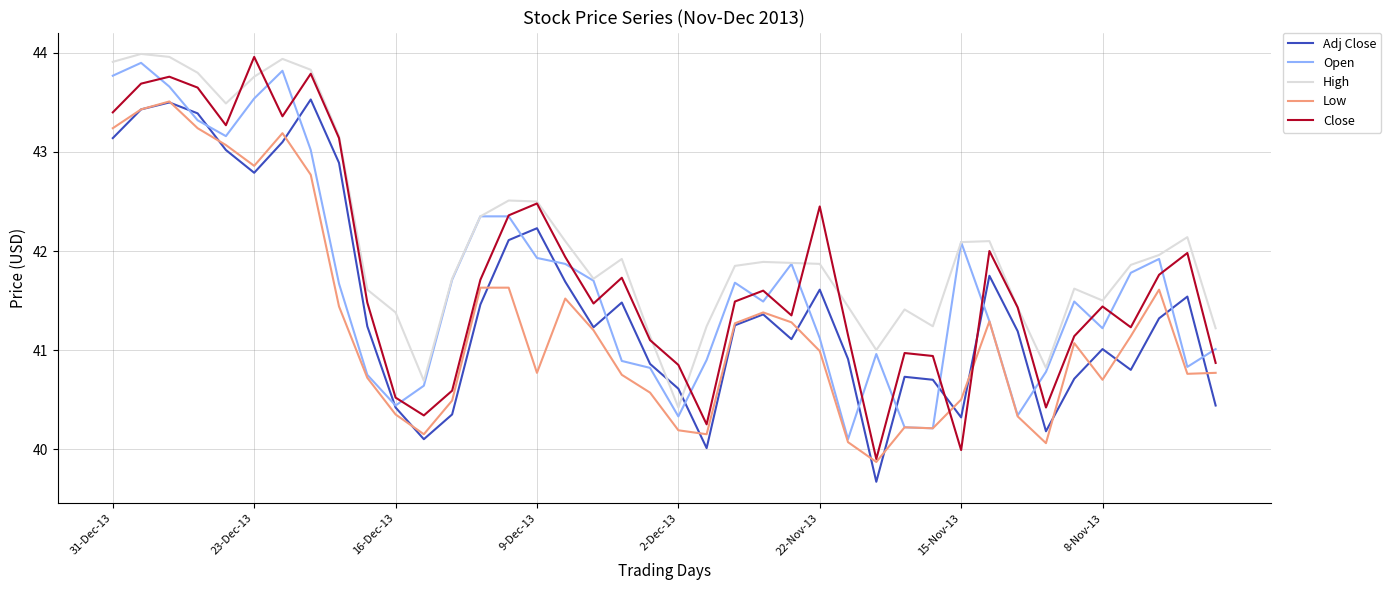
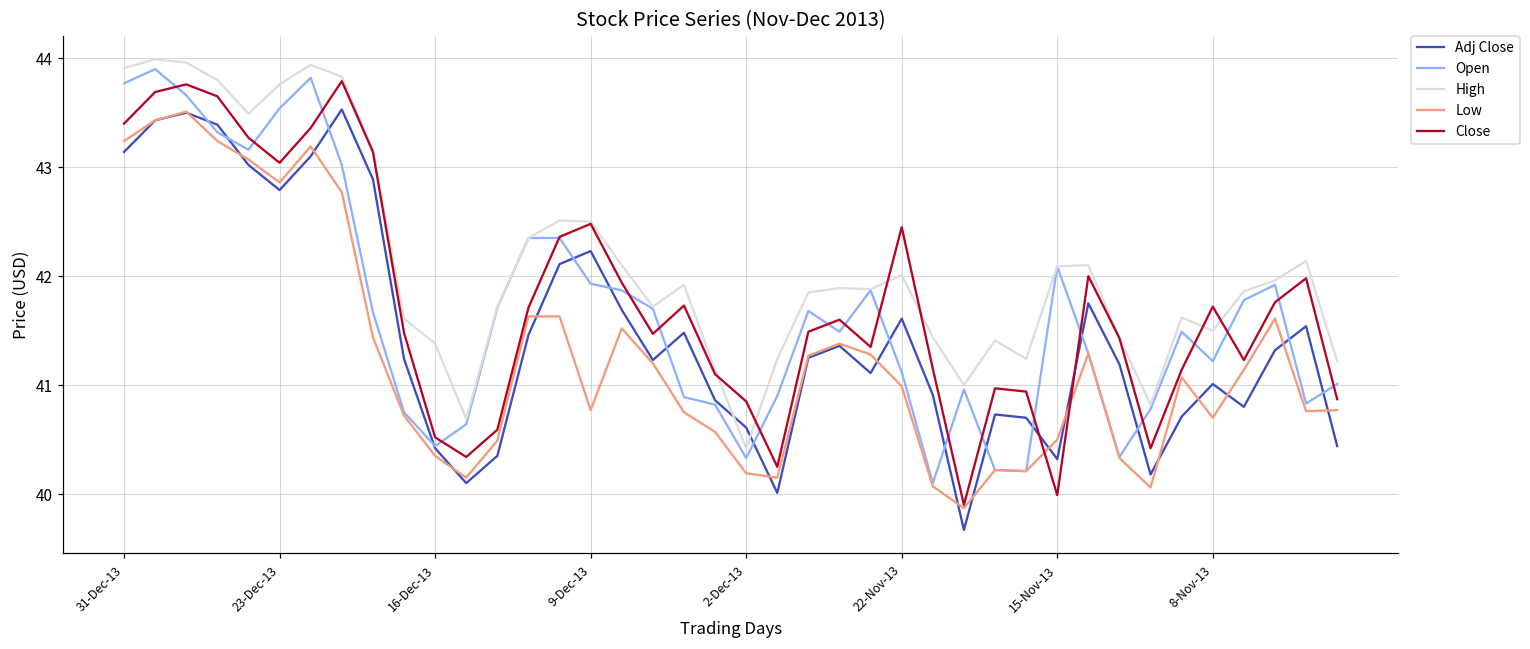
Close, 23-Dec-13: 44.0 -> 43.0
High, 22-Nov-13: 41.9 -> 42.0
Close, 8-Nov-13: 41.4 -> 41.7
